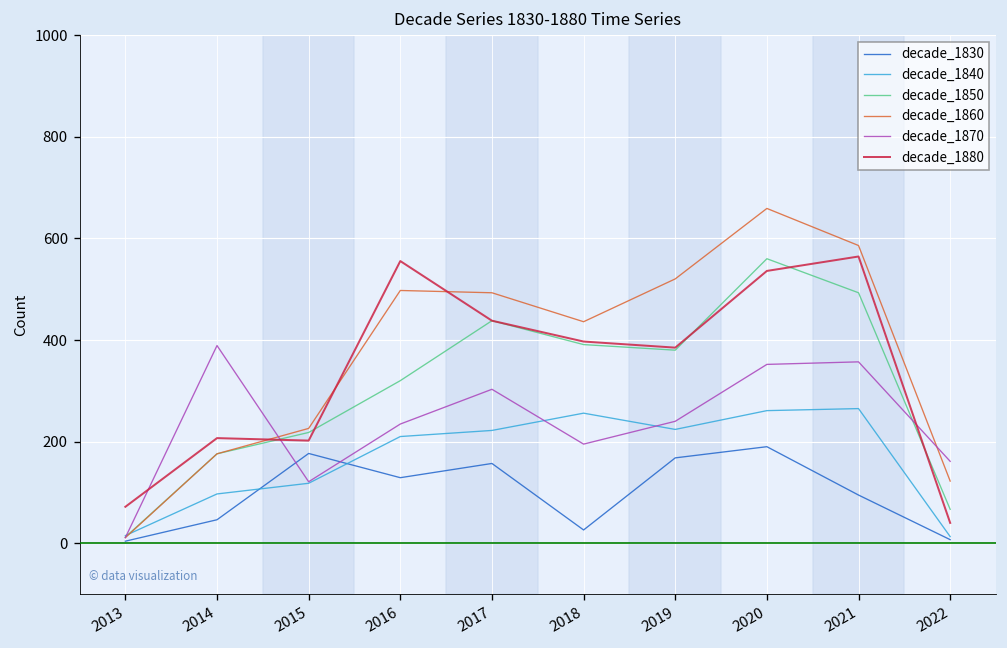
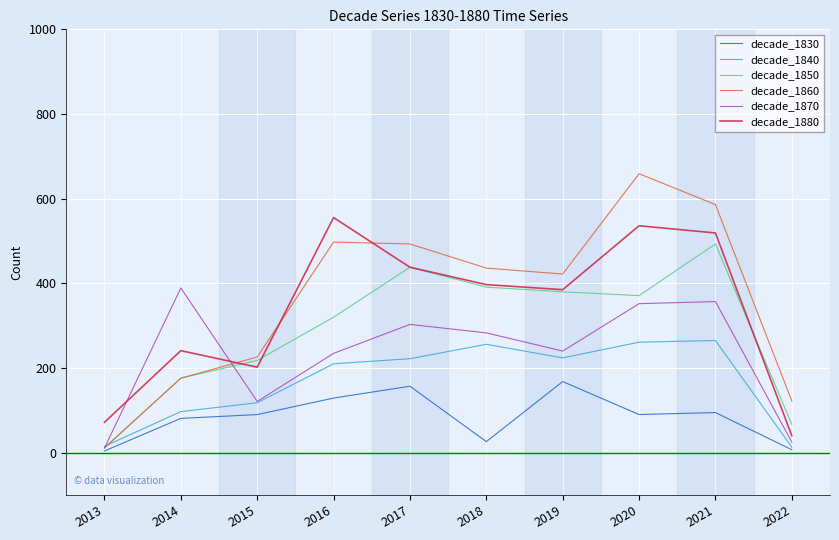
decade_1830, 2014: 50 -> 80
decade_1880, 2014: 210 -> 240
decade_1830, 2015: 180 -> 90
decade_1870, 2018: 200 -> 280
decade_1860, 2019: 520 -> 420
decade_1830, 2020: 190 -> 90
decade_1850, 2020: 560 -> 370
decade_1880, 2021: 560 -> 520
decade_1870, 2022: 160 -> 30
